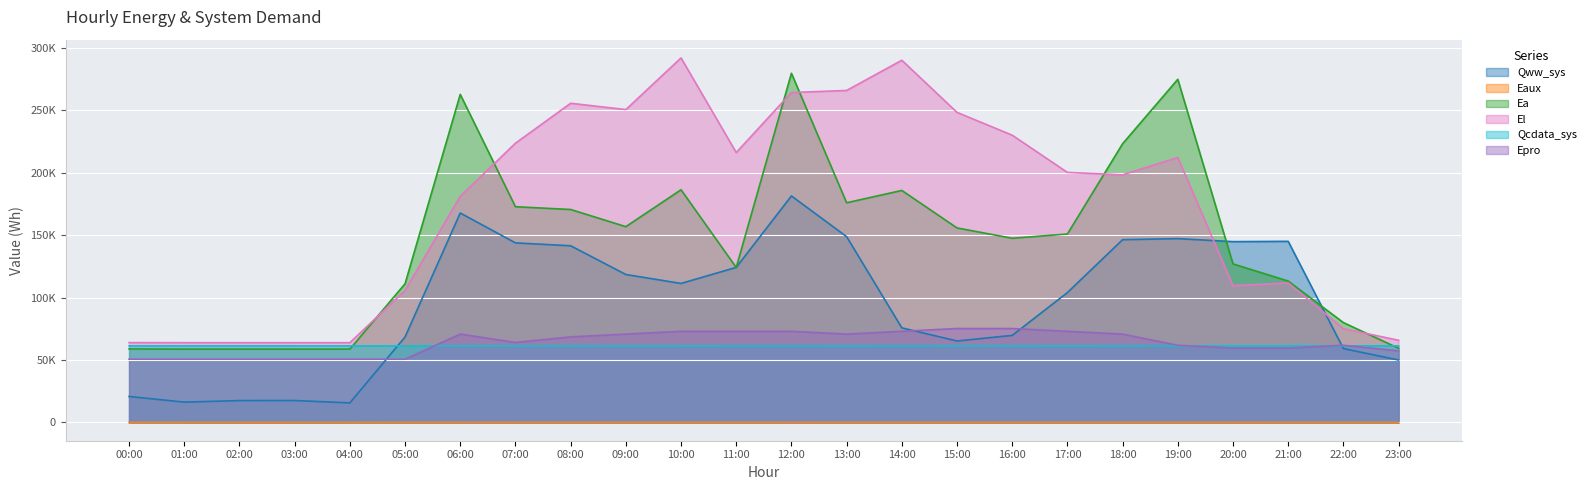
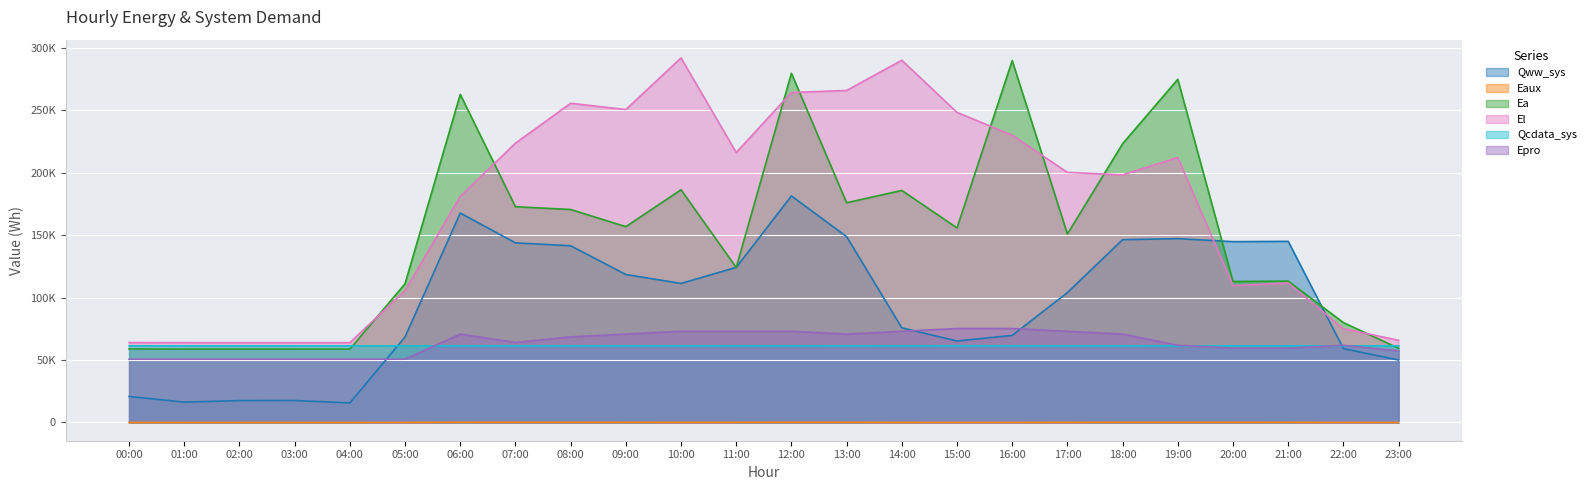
Ea, 16:00: 147000 -> 290000
Ea, 20:00: 127000 -> 113000
